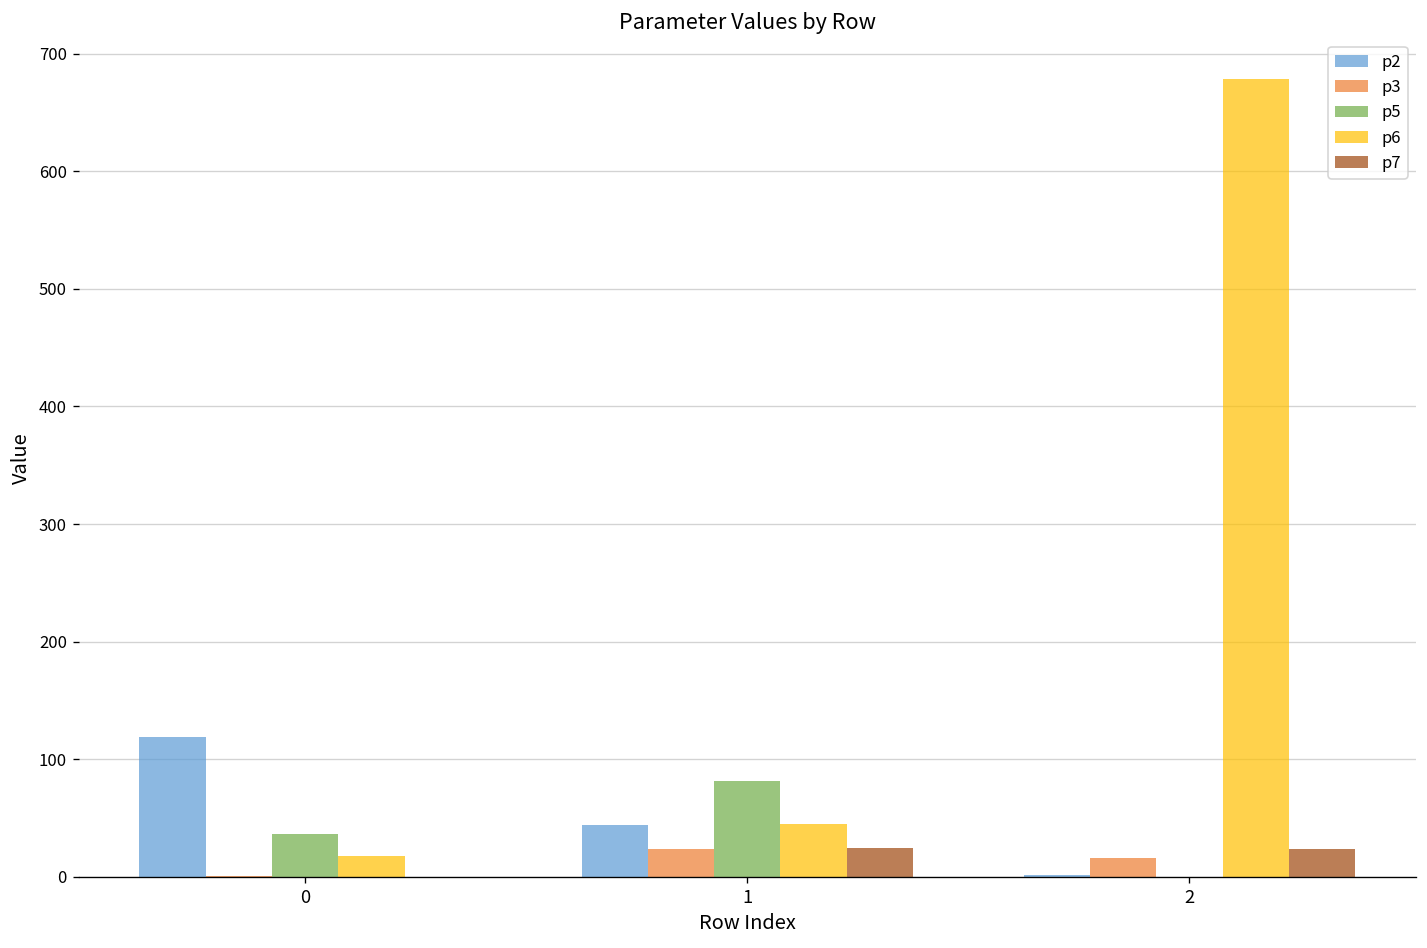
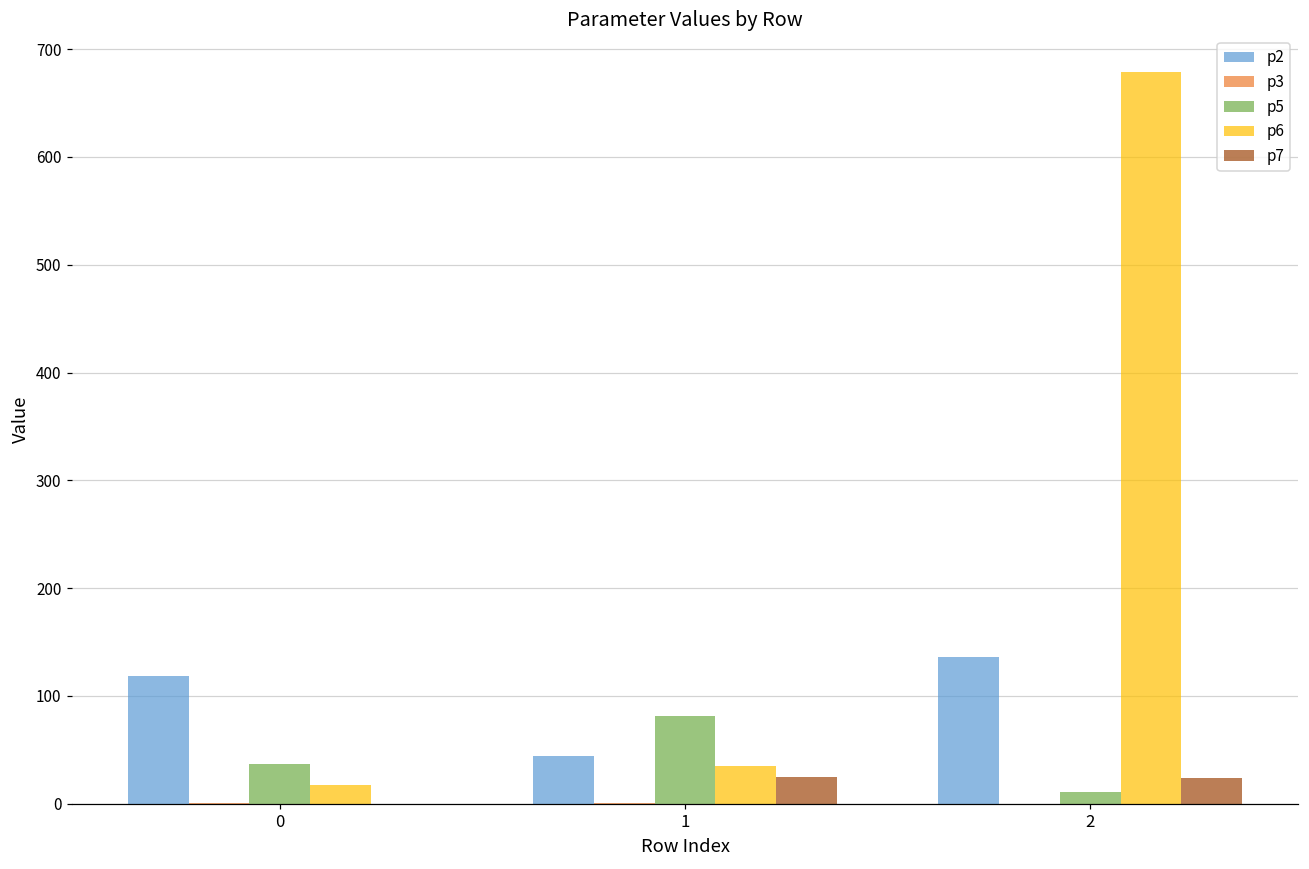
p3, 1: 20 -> 0
p6, 1: 50 -> 40
p2, 2: 0 -> 140
p3, 2: 20 -> 0
p5, 2: 0 -> 10
